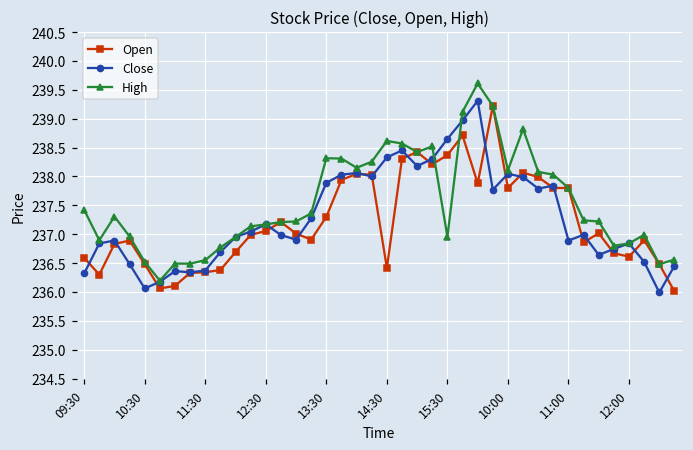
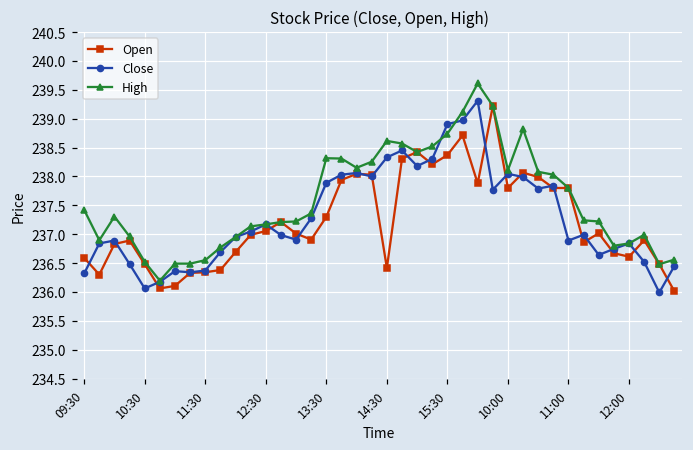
Close, 15:30: 238.6 -> 238.9
High, 15:30: 237.0 -> 238.7
